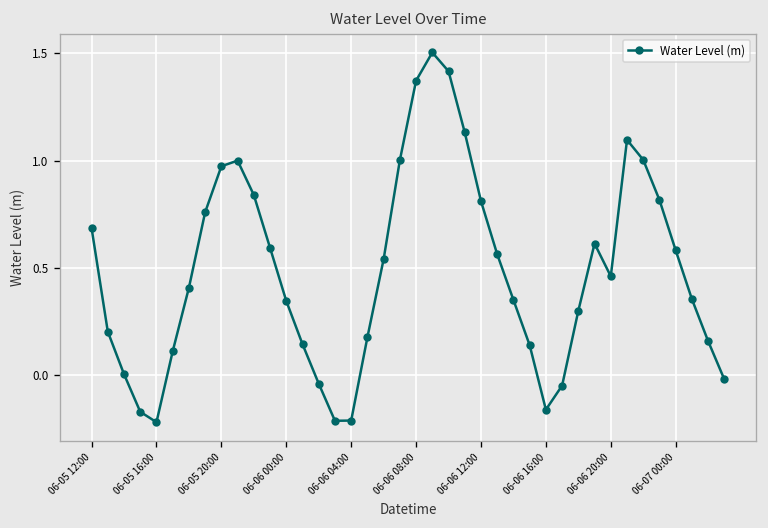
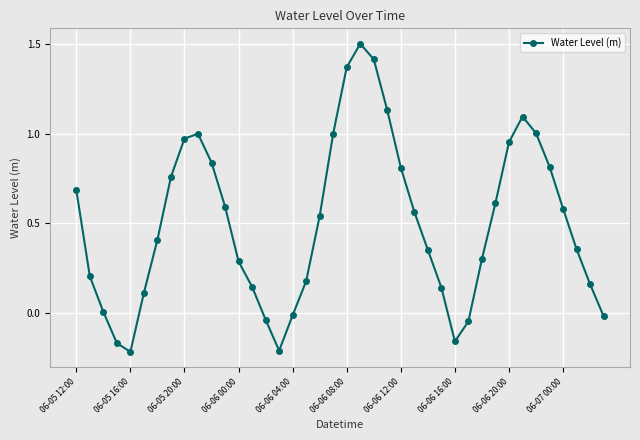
06-06 00:00: 0.35 -> 0.29
06-06 04:00: -0.21 -> -0.01
06-06 20:00: 0.46 -> 0.95
